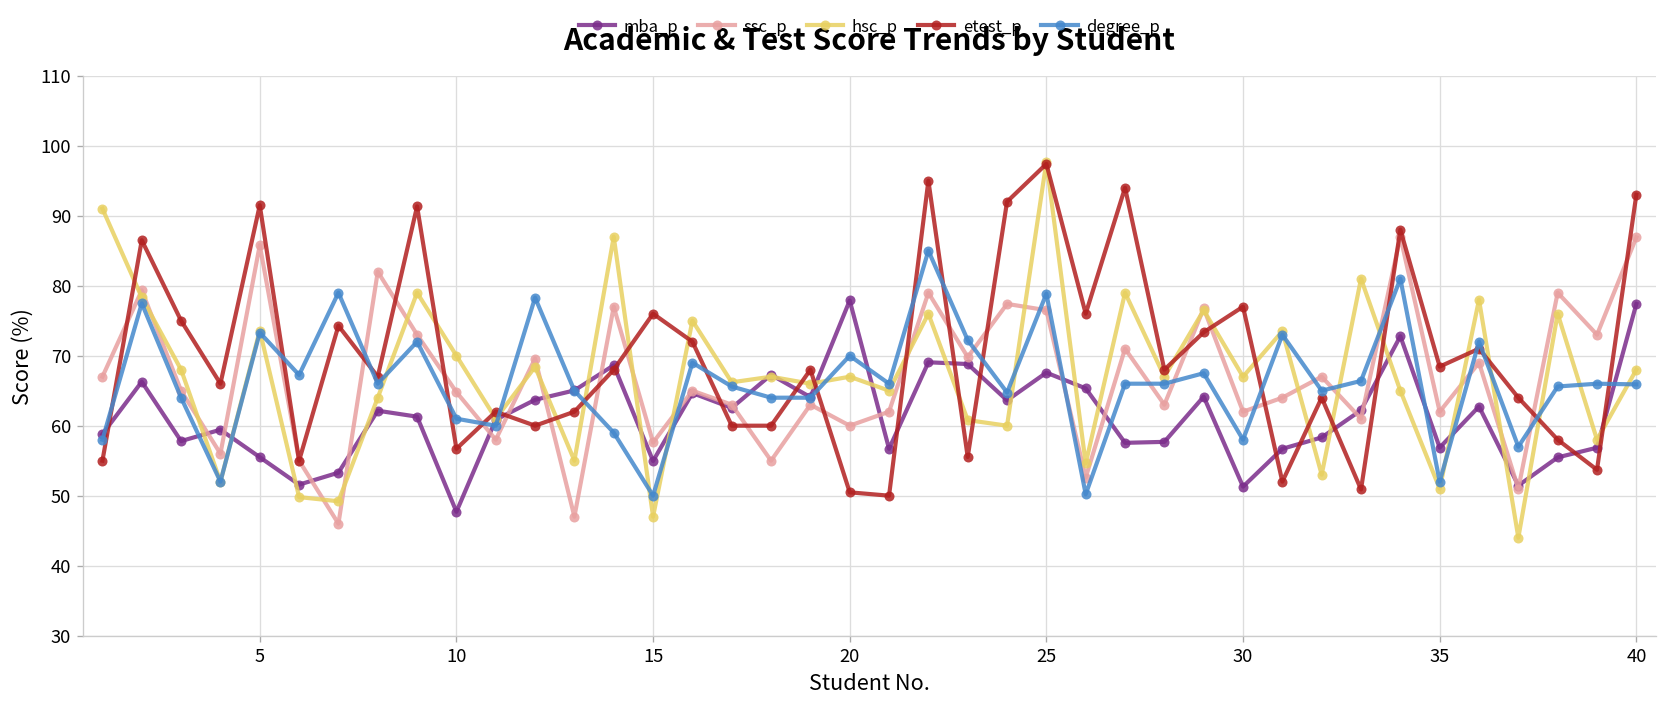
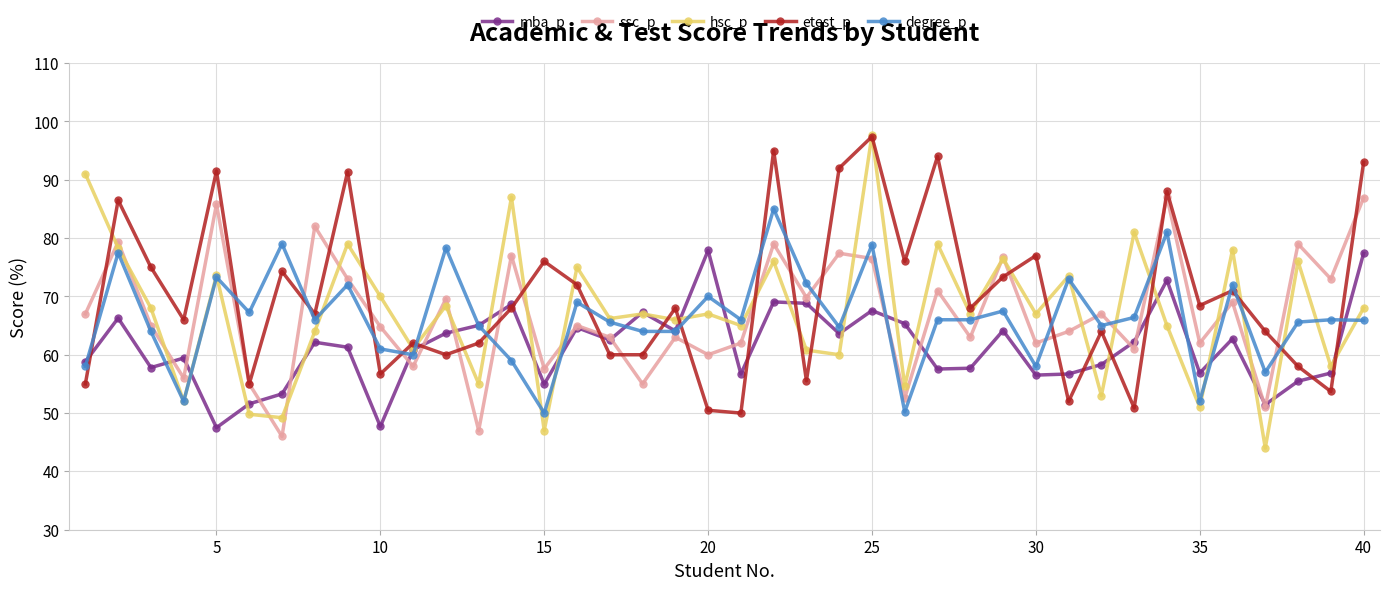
mba_p, 5: 56 -> 48
mba_p, 30: 51 -> 57
